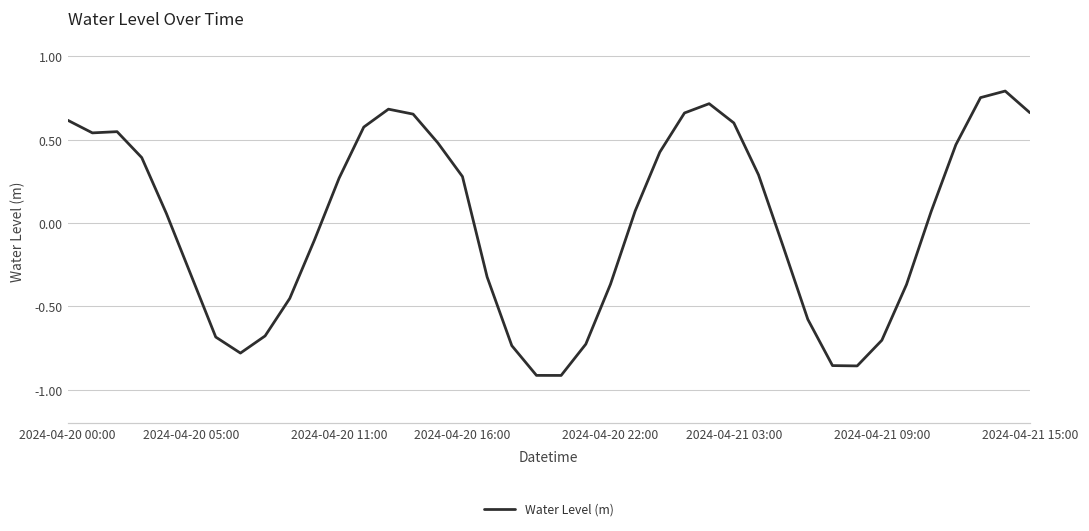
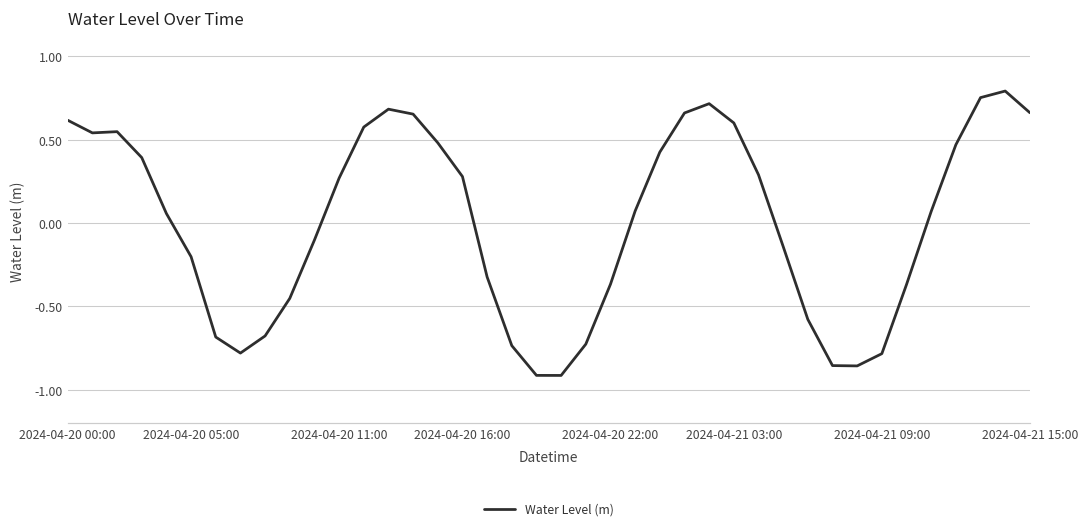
2024-04-20 05:00: -0.31 -> -0.20
2024-04-21 09:00: -0.70 -> -0.78
